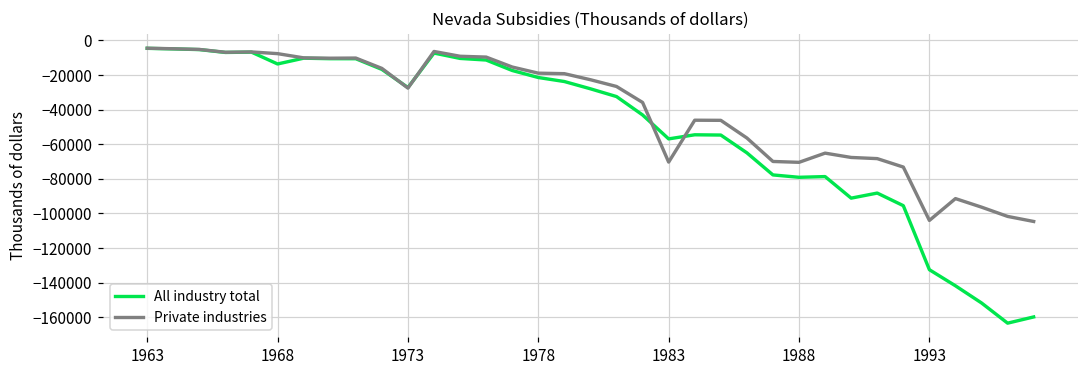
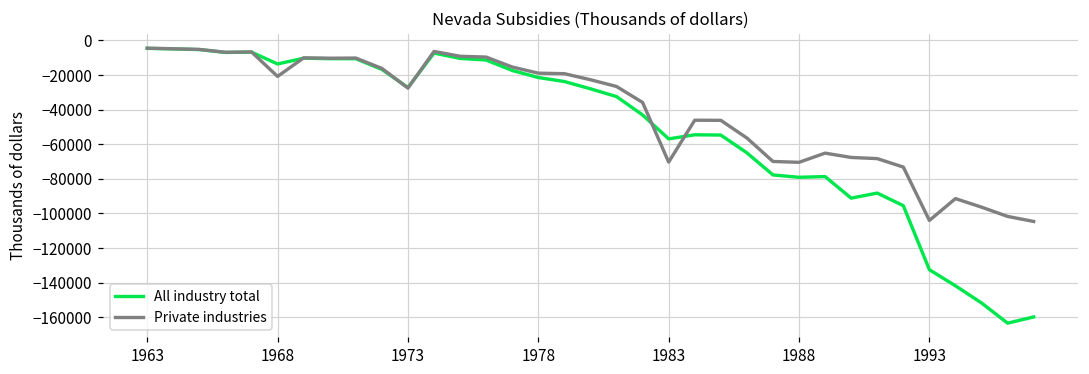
Private industries, 1968: -8000 -> -21000
